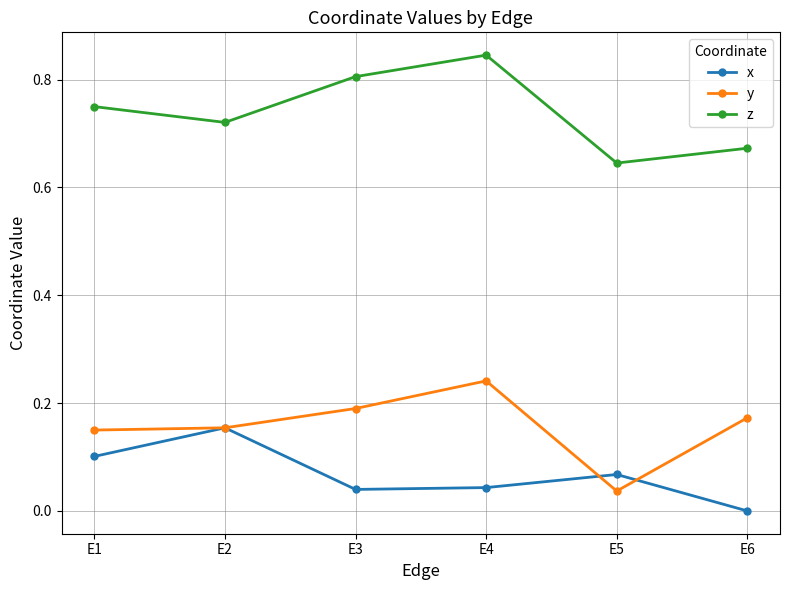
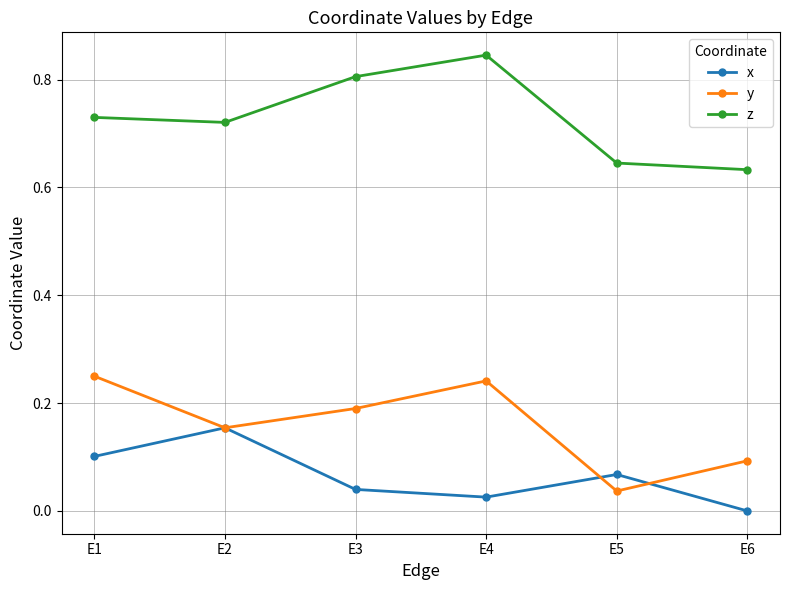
y, E1: 0.15 -> 0.25
z, E1: 0.75 -> 0.73
x, E4: 0.04 -> 0.03
y, E6: 0.17 -> 0.09
z, E6: 0.67 -> 0.63
